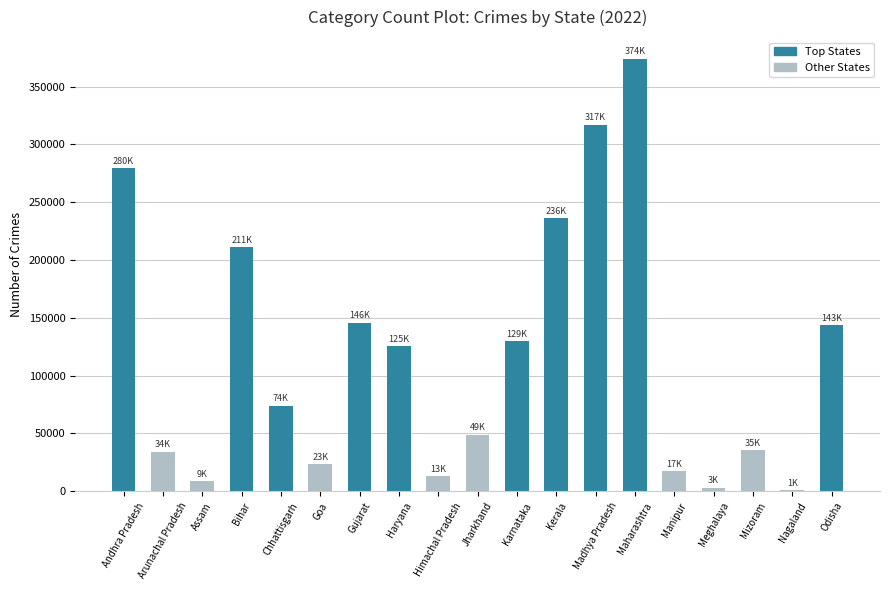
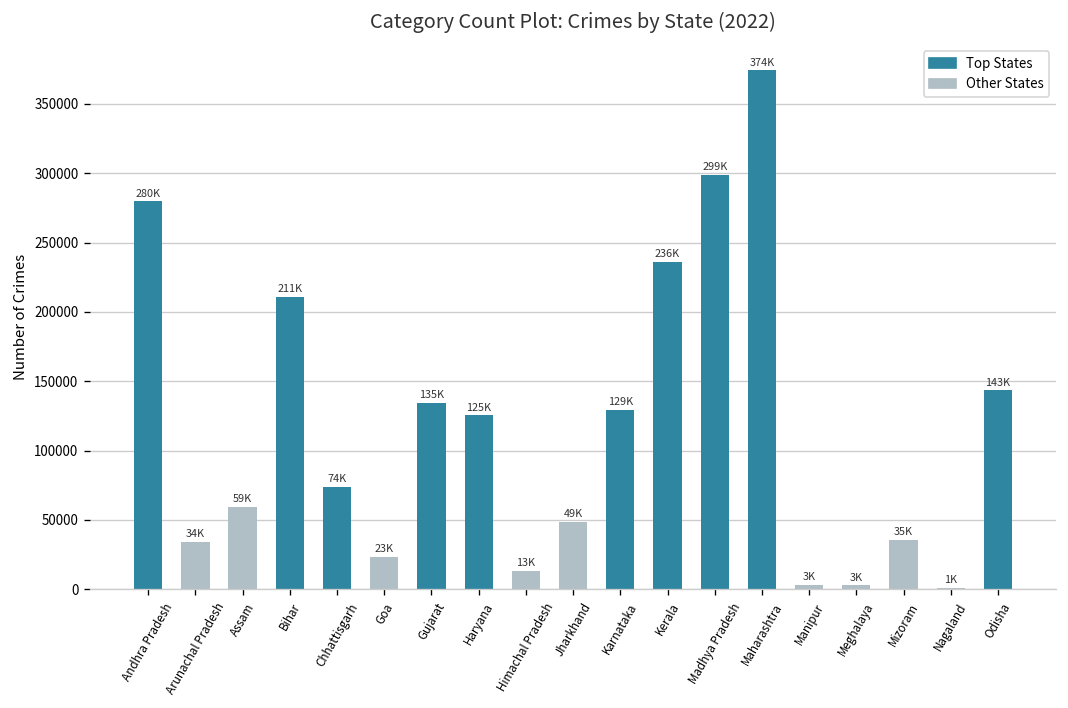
Assam: 9K -> 59K
Gujarat: 146K -> 135K
Madhya Pradesh: 317K -> 299K
Manipur: 17K -> 3K
